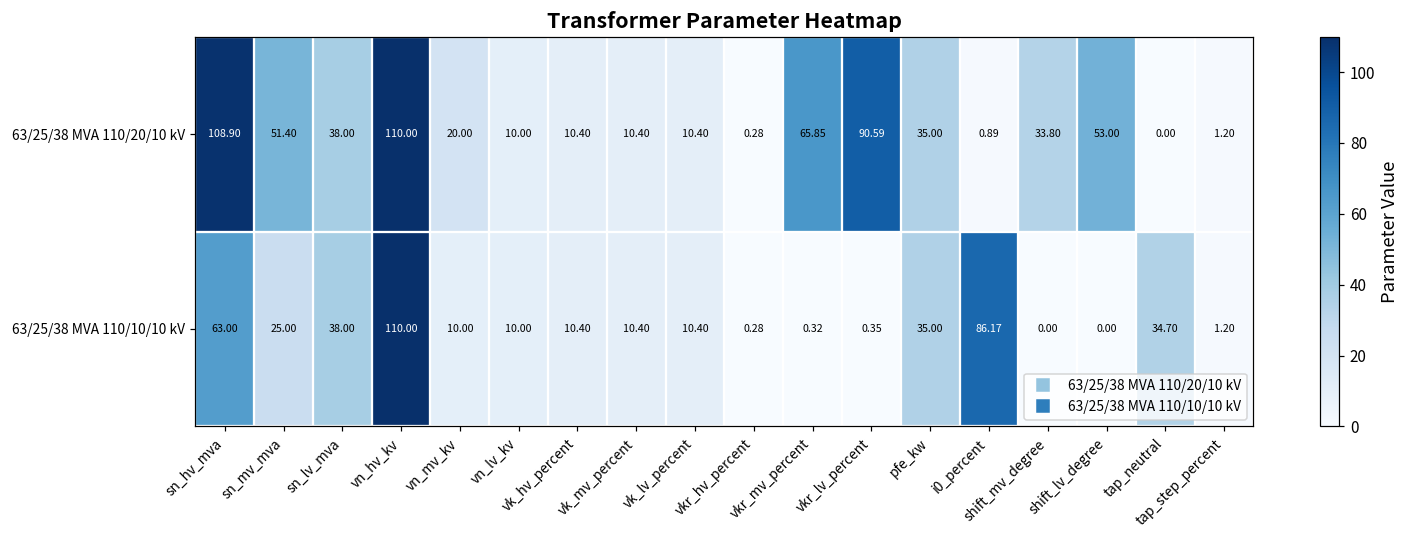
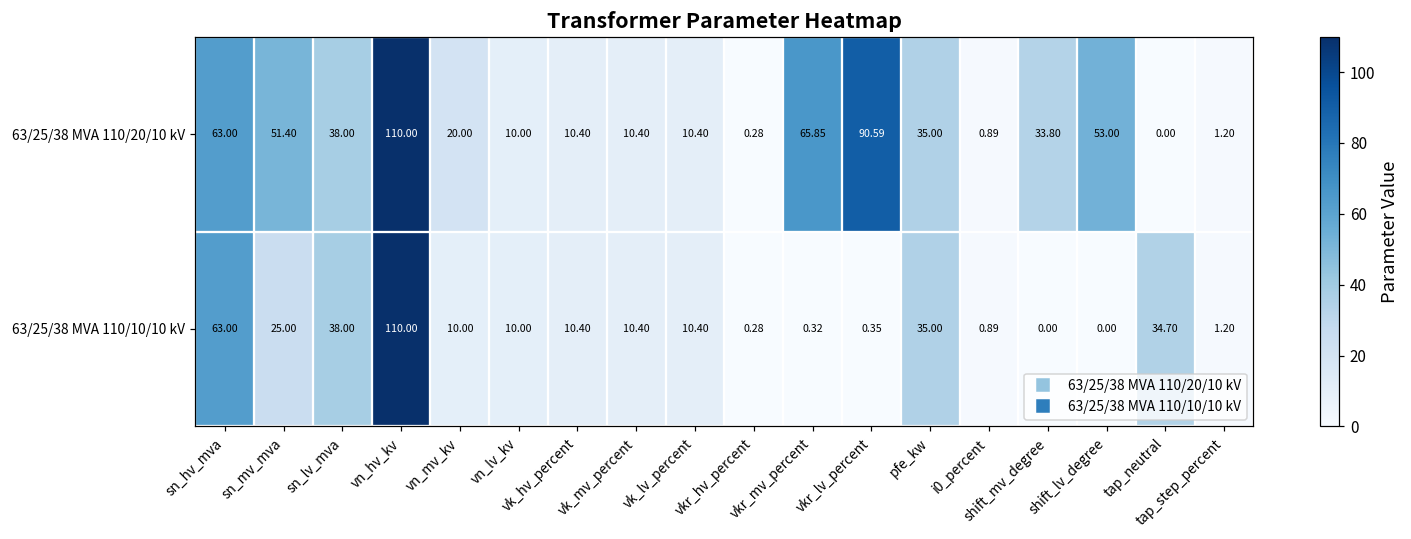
63/25/38 MVA 110/20/10 kV, sn_hv_mva: 108.90 -> 63.00
63/25/38 MVA 110/10/10 kV, i0_percent: 86.17 -> 0.89
